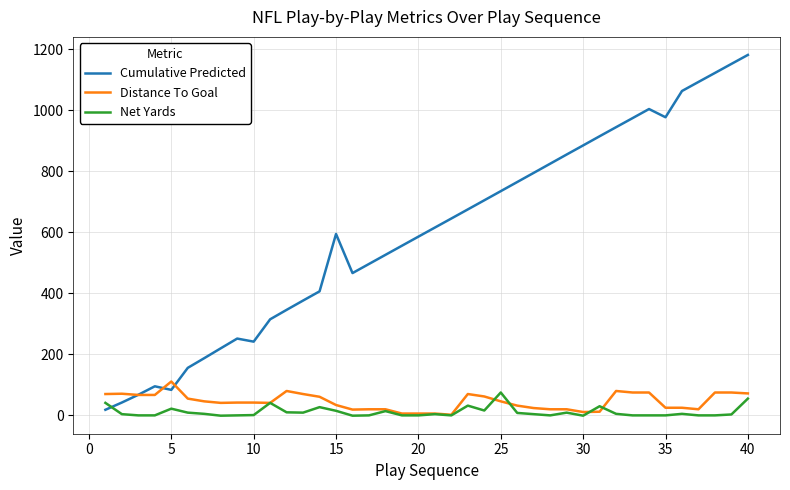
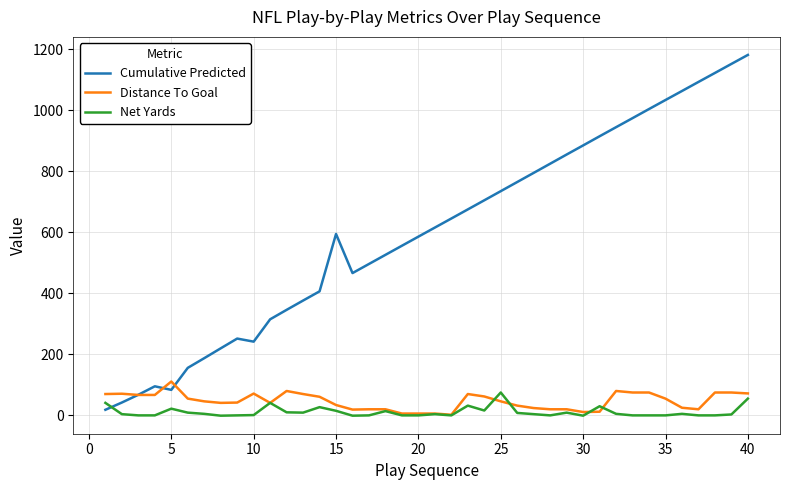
Distance To Goal, 10: 40 -> 70
Cumulative Predicted, 35: 980 -> 1030
Distance To Goal, 35: 30 -> 50
